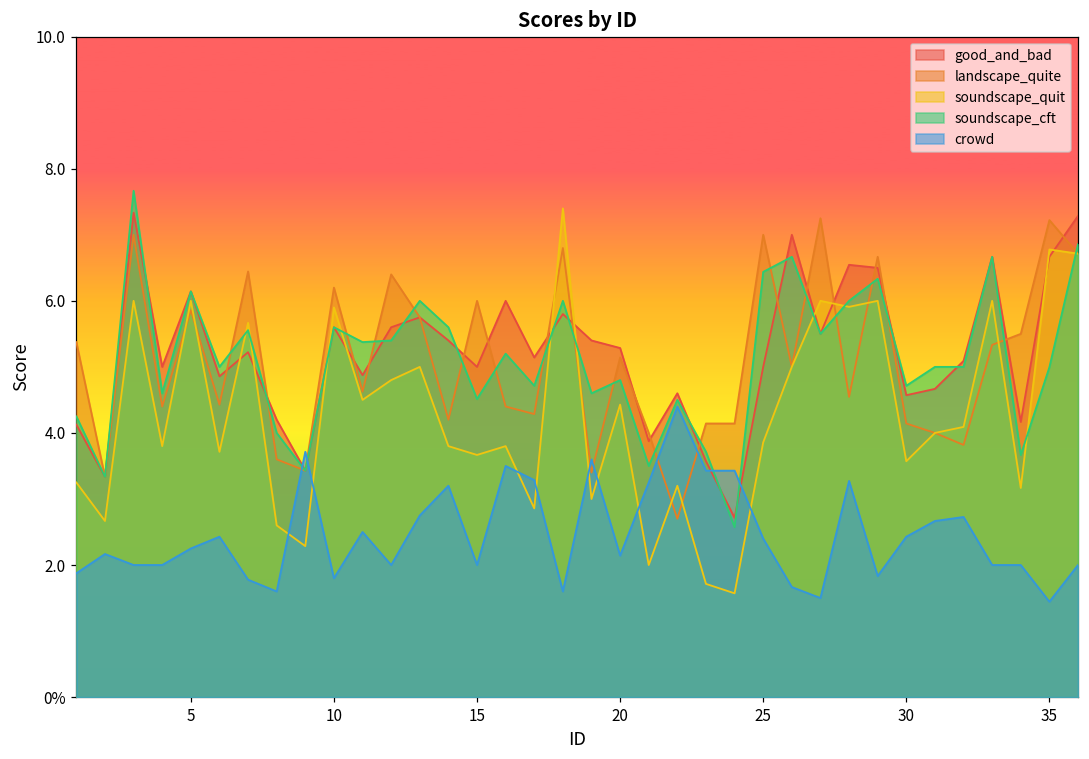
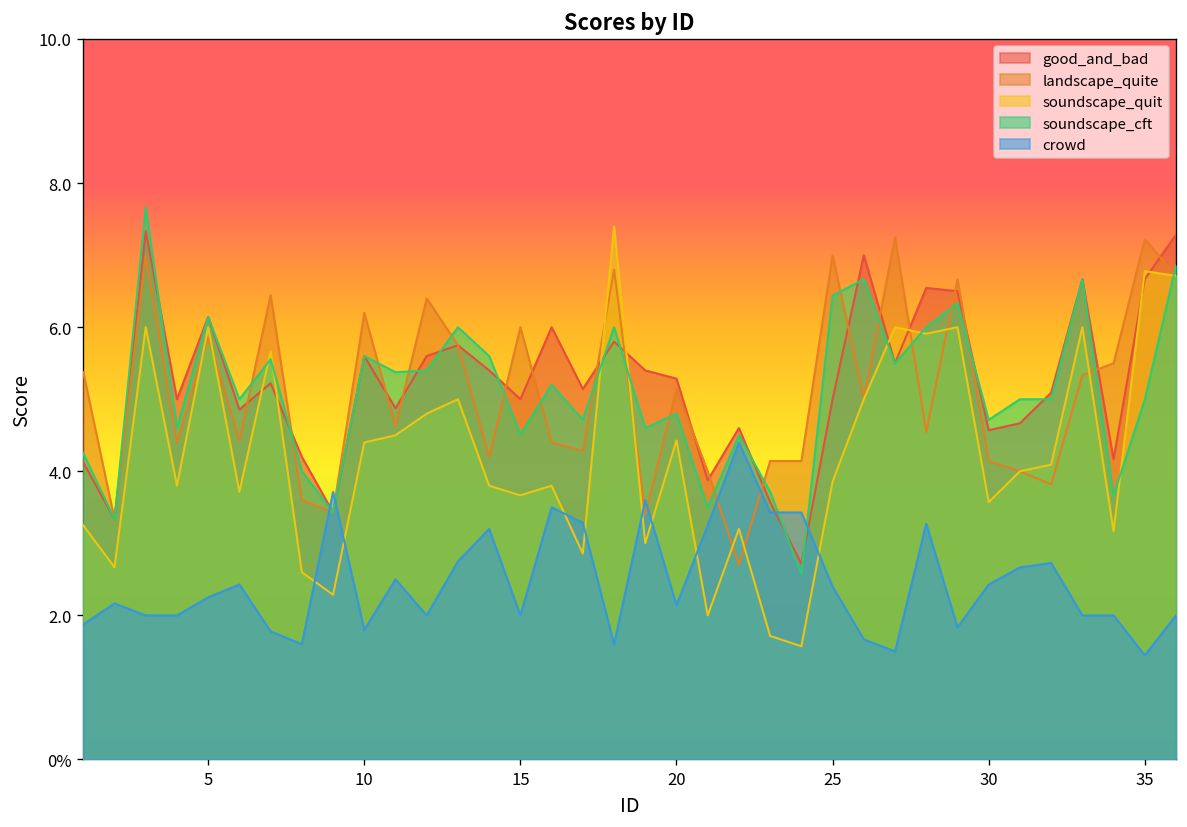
soundscape_quit, 10: 5.9 -> 4.4
